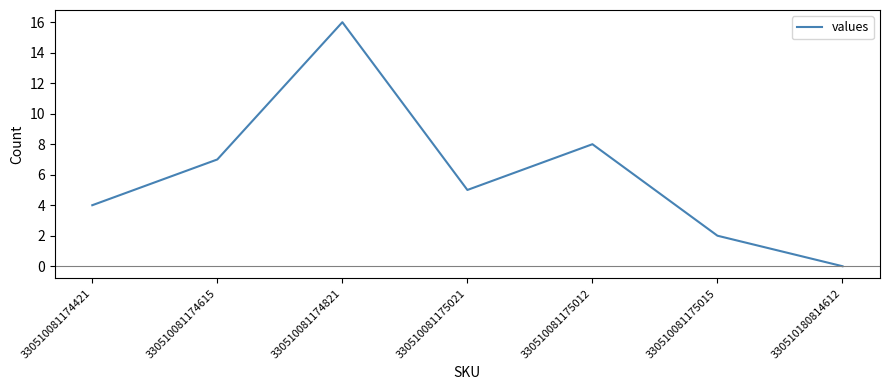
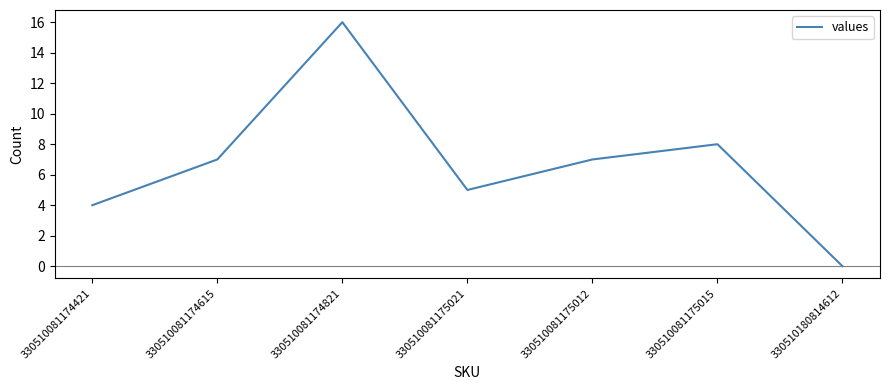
330510081175012: 8 -> 7
330510081175015: 2 -> 8
